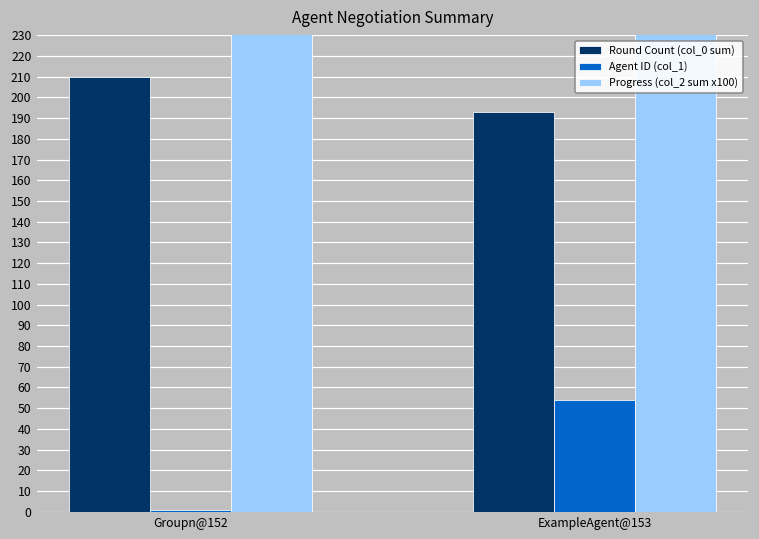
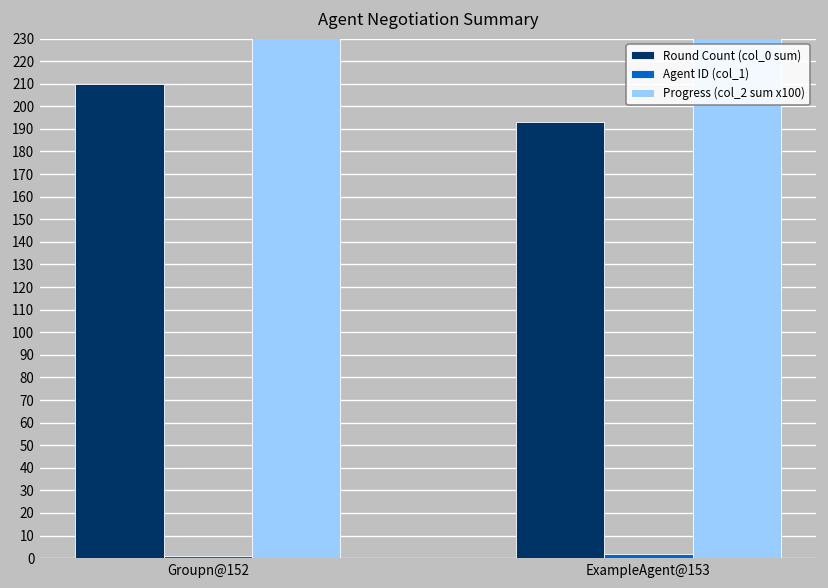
Agent ID (col_1), ExampleAgent@153: 54 -> 2
